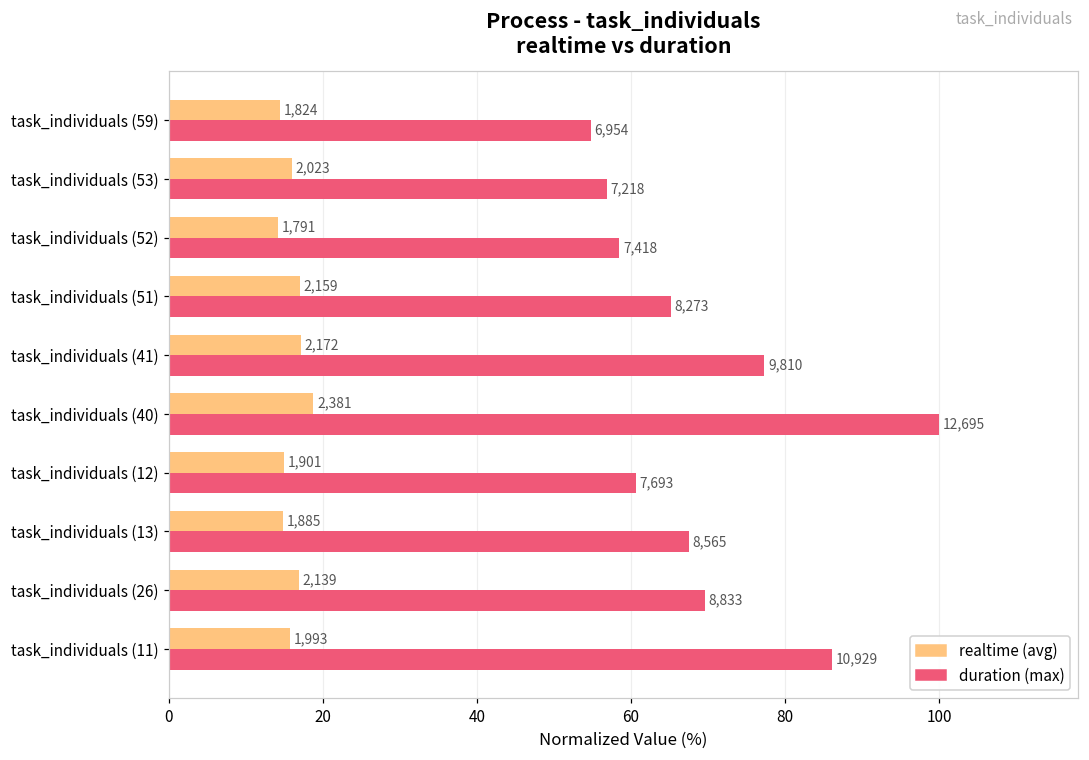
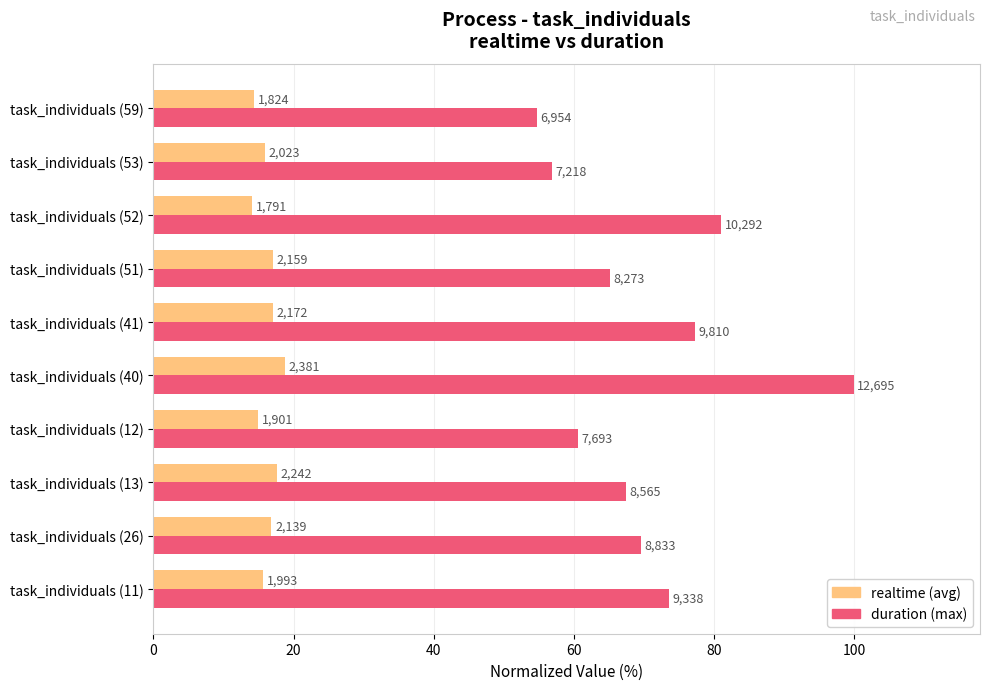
duration (max), task_individuals (52): 7,418 -> 10,292
realtime (avg), task_individuals (13): 1,885 -> 2,242
duration (max), task_individuals (11): 10,929 -> 9,338
